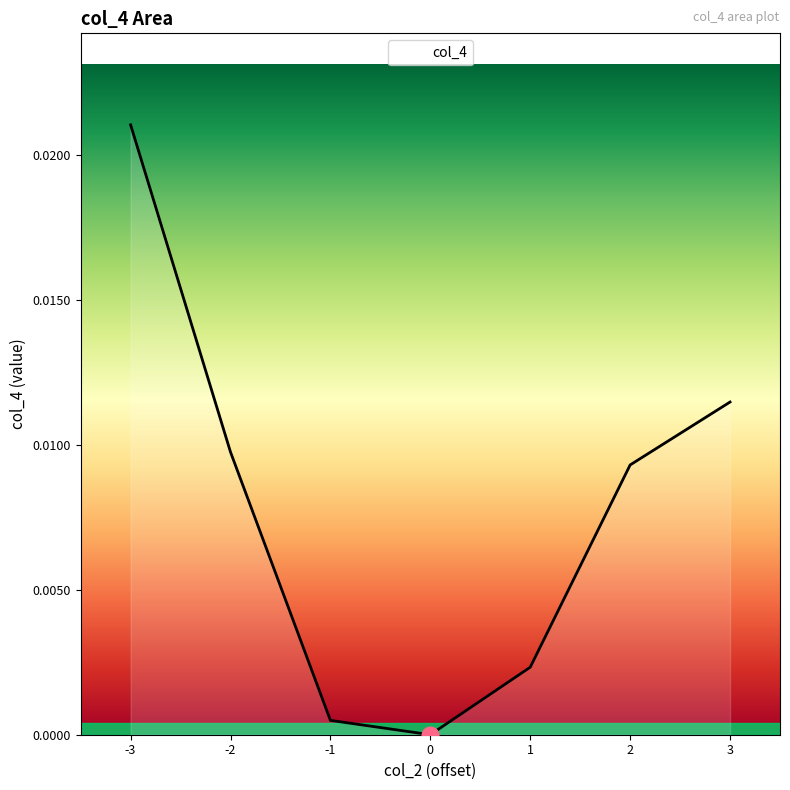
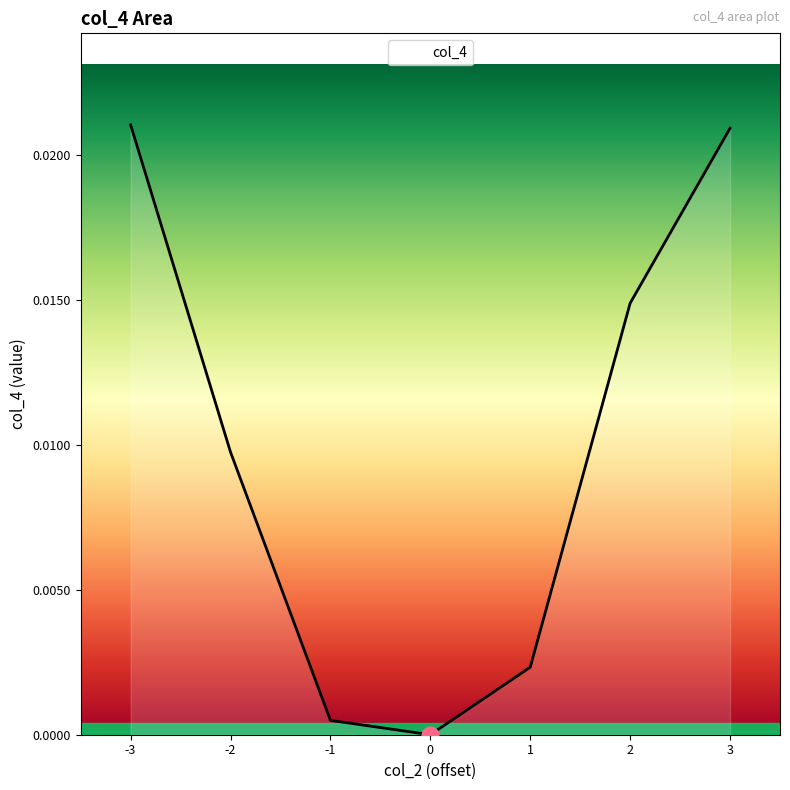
col_4, 2: 0.0093 -> 0.0149
col_4, 3: 0.0115 -> 0.0209
